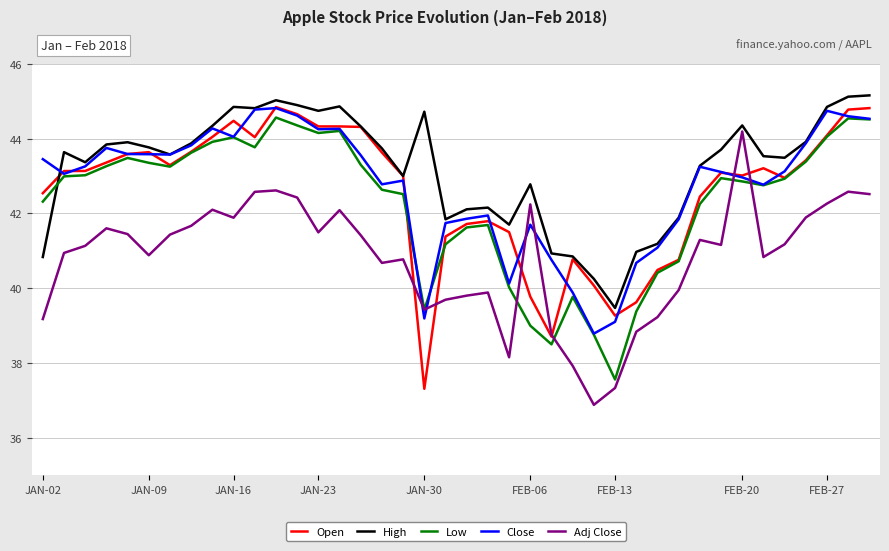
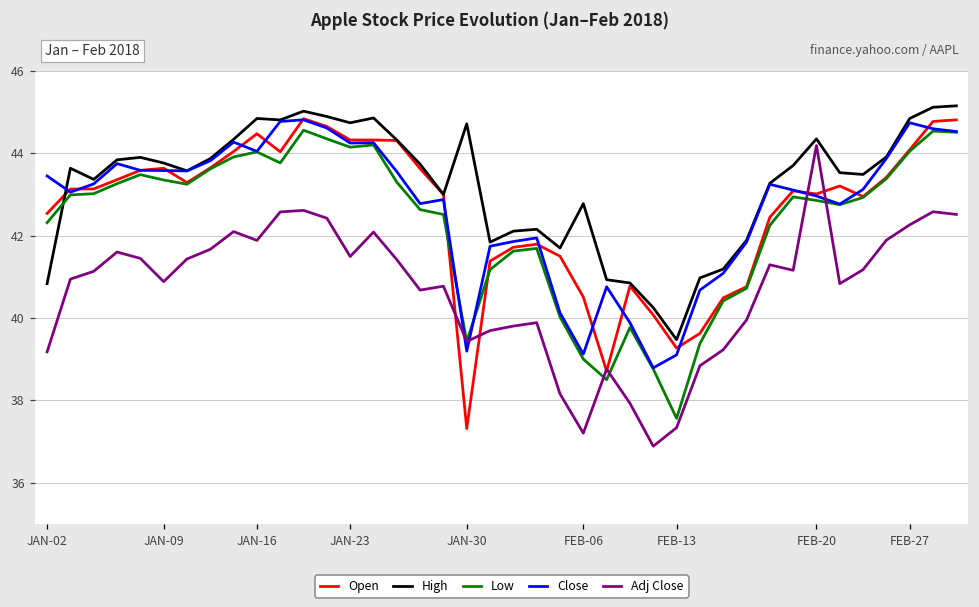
Open, FEB-06: 39.8 -> 40.5
Close, FEB-06: 41.7 -> 39.1
Adj Close, FEB-06: 42.2 -> 37.2
